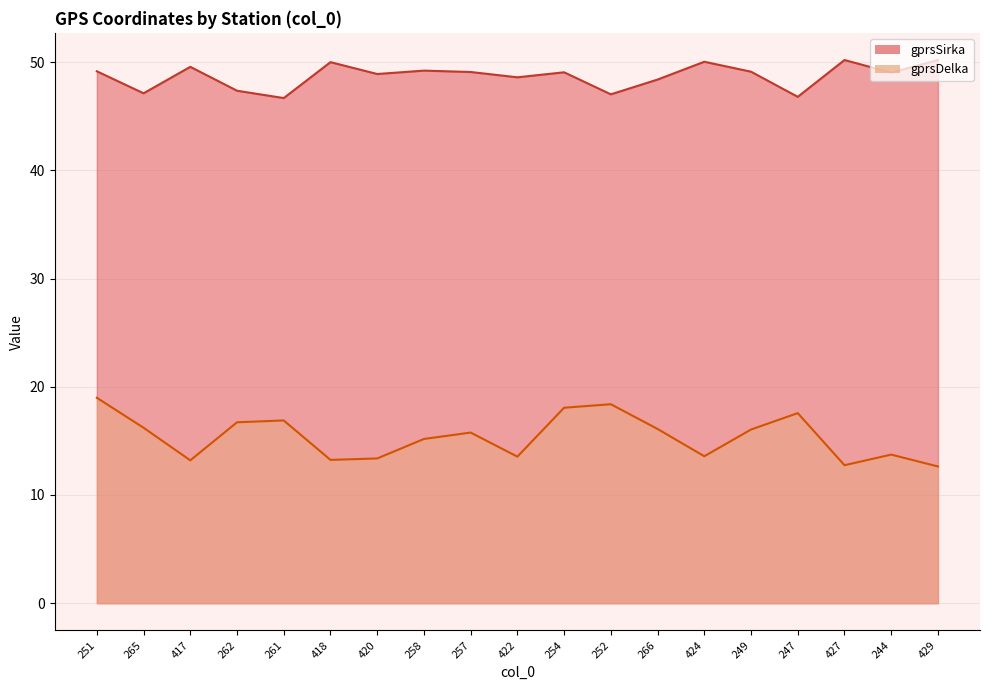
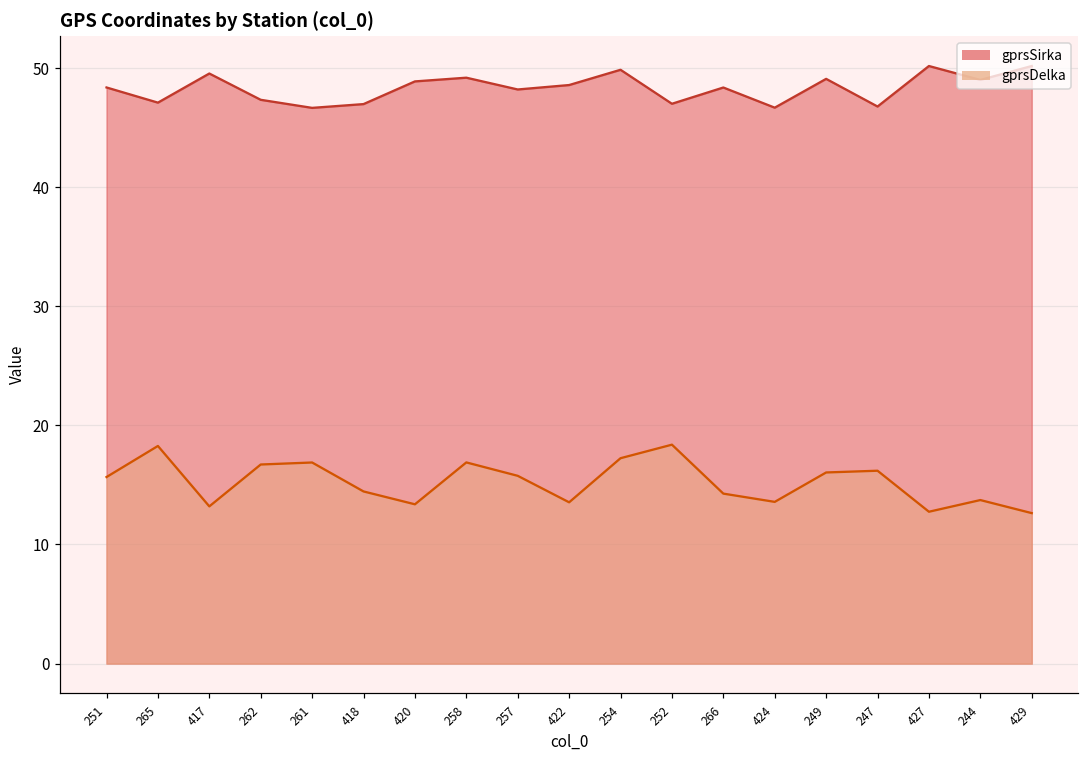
gprsSirka, 251: 49.1 -> 48.4
gprsDelka, 251: 19.0 -> 15.7
gprsDelka, 265: 16.2 -> 18.3
gprsSirka, 418: 50.0 -> 47.0
gprsDelka, 418: 13.2 -> 14.5
gprsDelka, 258: 15.2 -> 16.9
gprsSirka, 257: 49.1 -> 48.2
gprsSirka, 254: 49.1 -> 49.9
gprsDelka, 254: 18.1 -> 17.2
gprsDelka, 266: 16.1 -> 14.3
gprsSirka, 424: 50.0 -> 46.7
gprsDelka, 247: 17.6 -> 16.2
